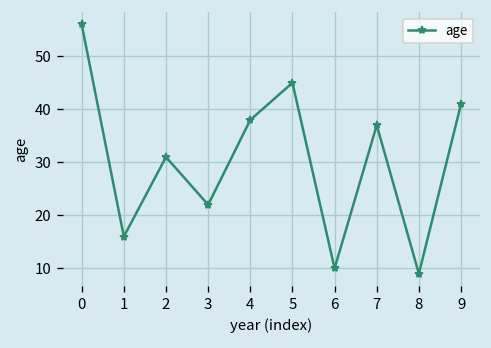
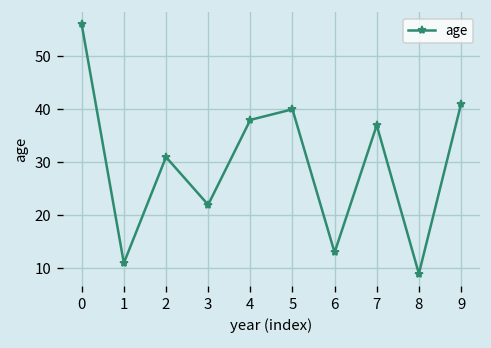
1: 16 -> 11
5: 45 -> 40
6: 10 -> 13
